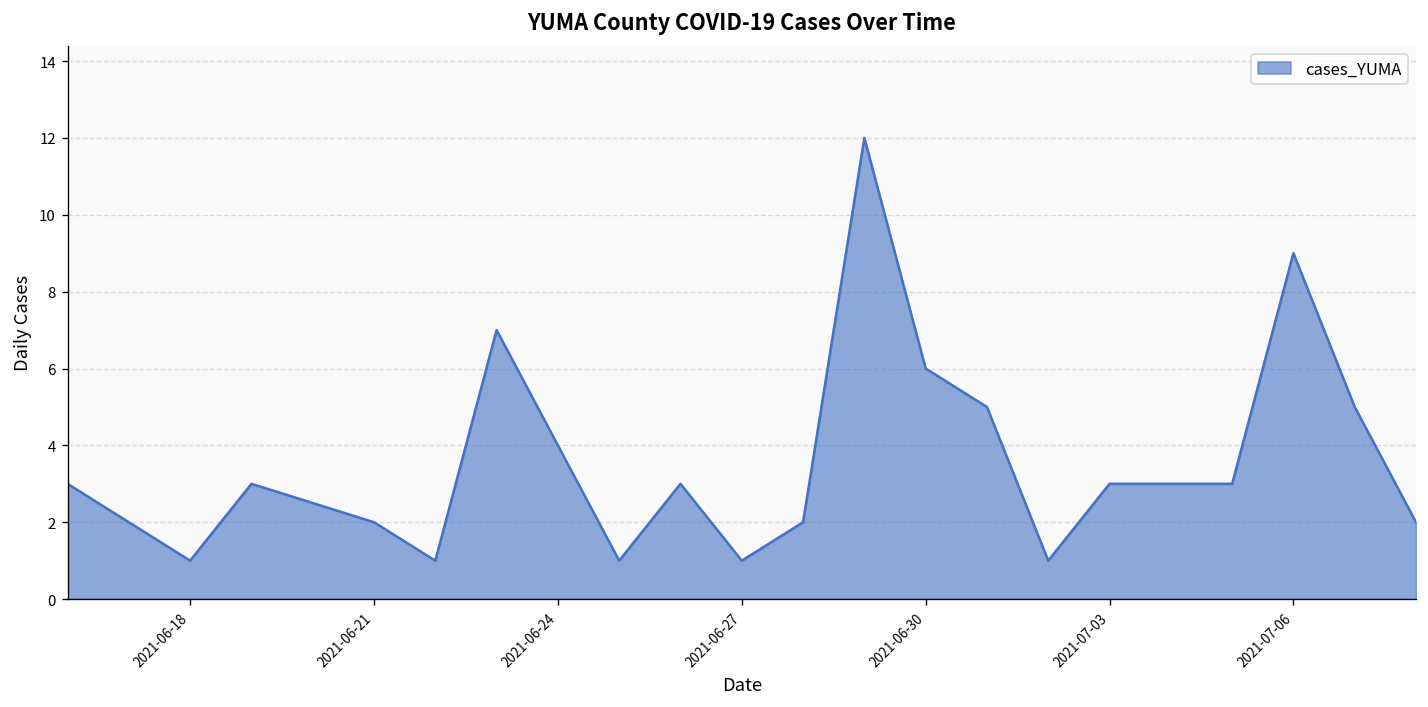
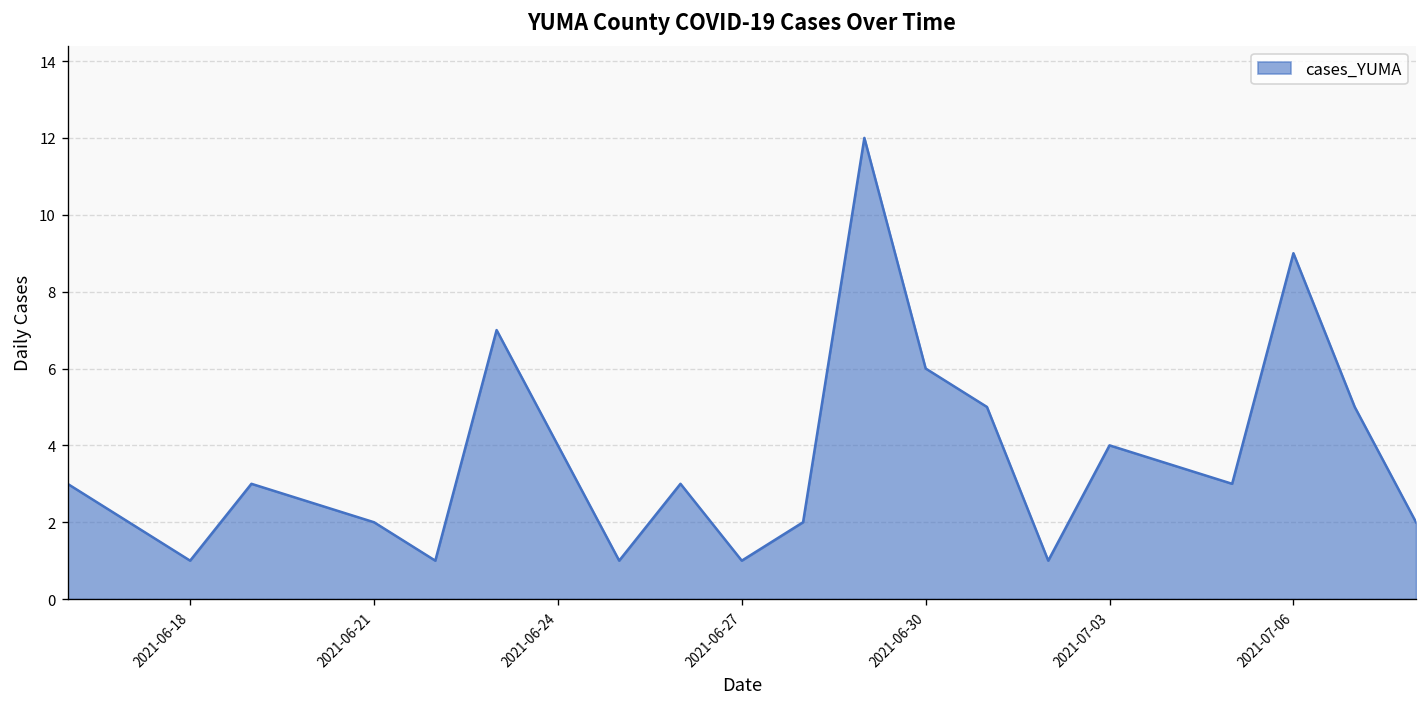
2021-07-03: 3 -> 4
